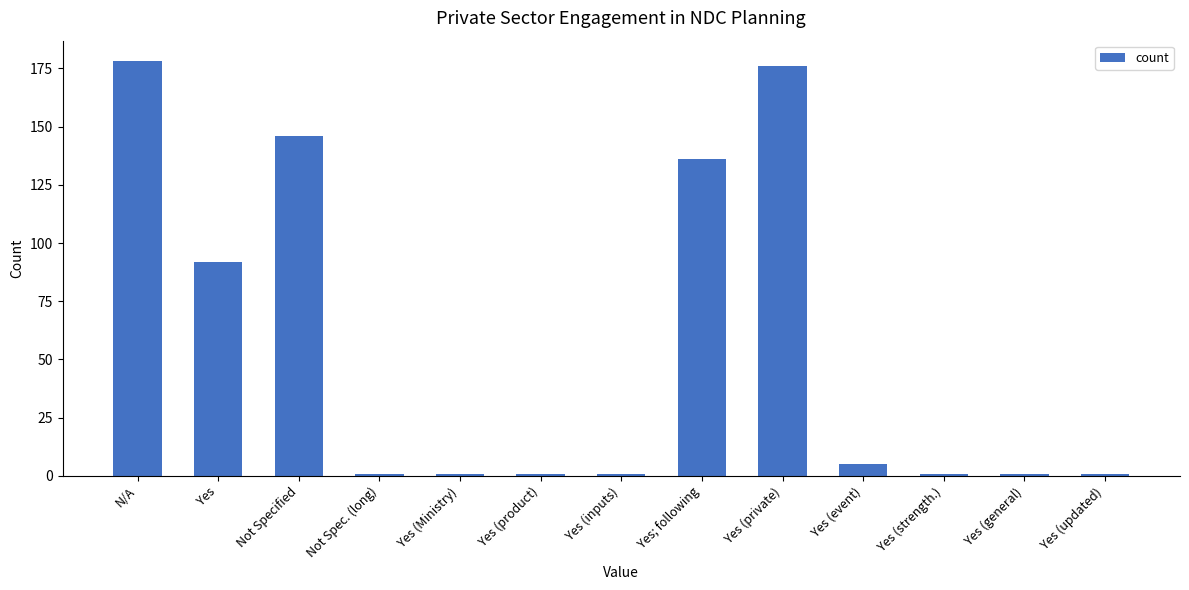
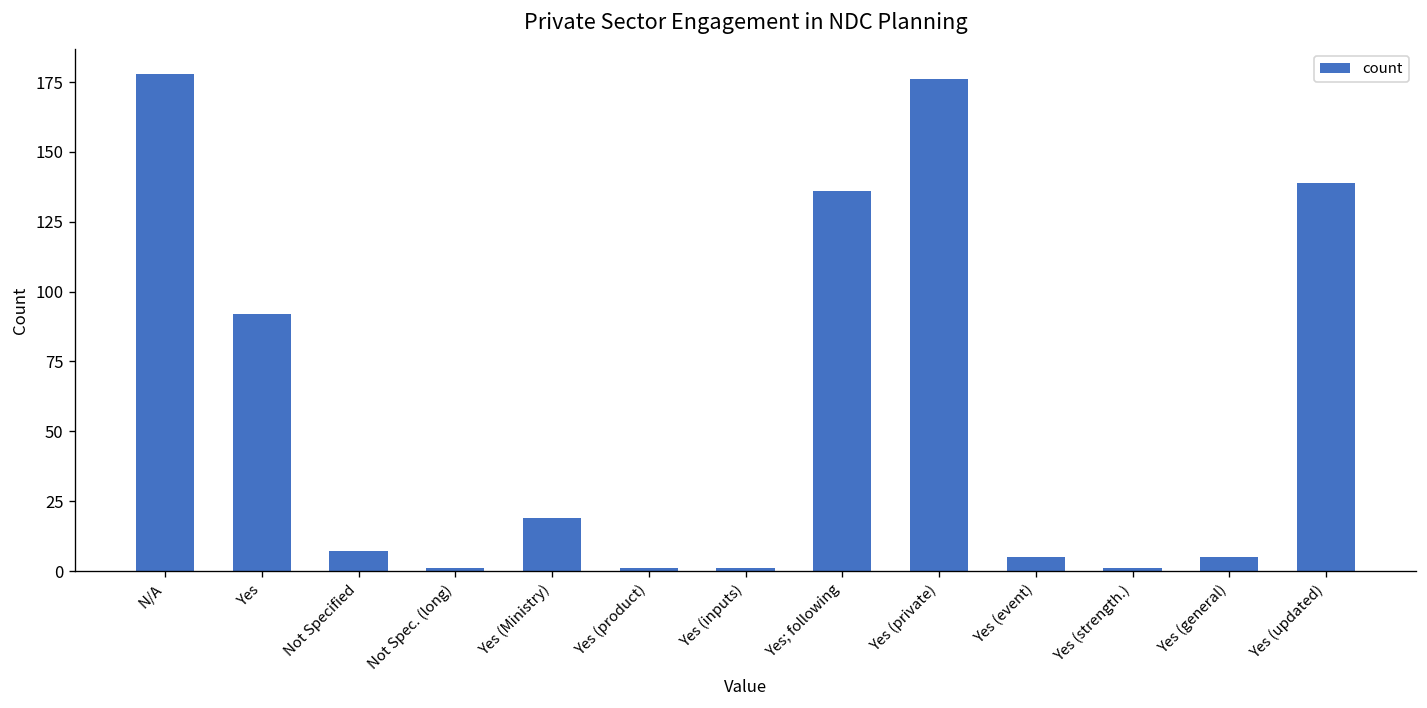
Not Specified: 146 -> 7
Yes (Ministry): 1 -> 19
Yes (general): 1 -> 5
Yes (updated): 1 -> 139
